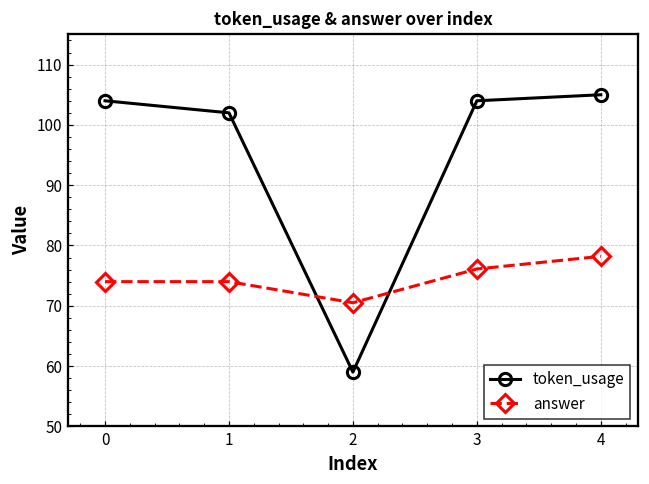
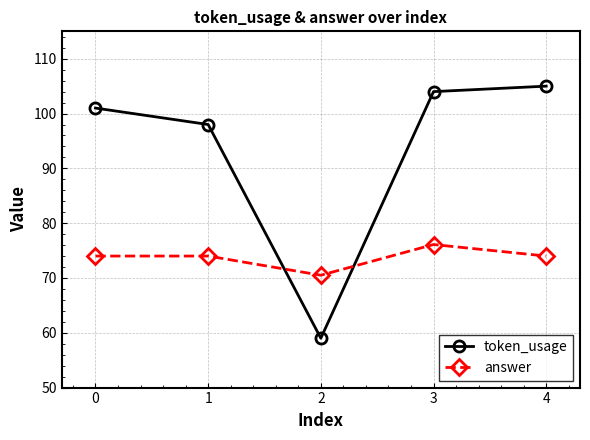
token_usage, 0: 104 -> 101
token_usage, 1: 102 -> 98
answer, 4: 78 -> 74
